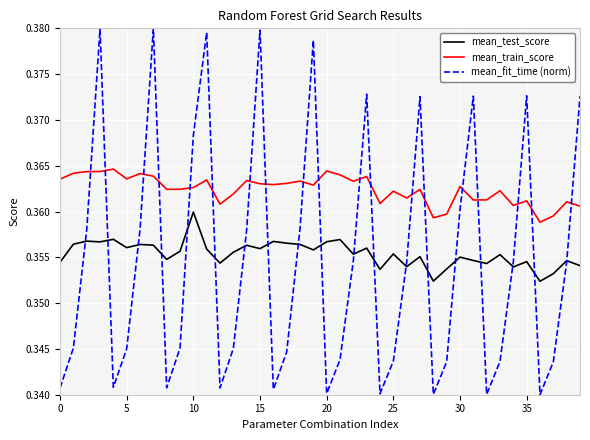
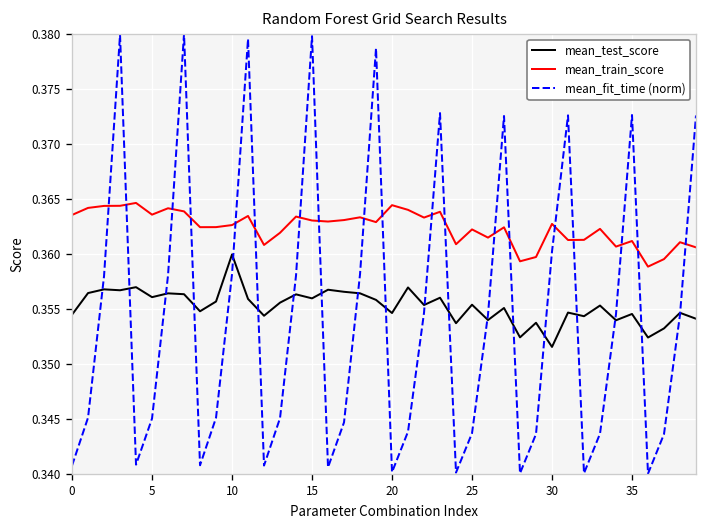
mean_fit_time (norm), 10: 0.368 -> 0.358
mean_test_score, 20: 0.357 -> 0.355
mean_test_score, 30: 0.355 -> 0.352
